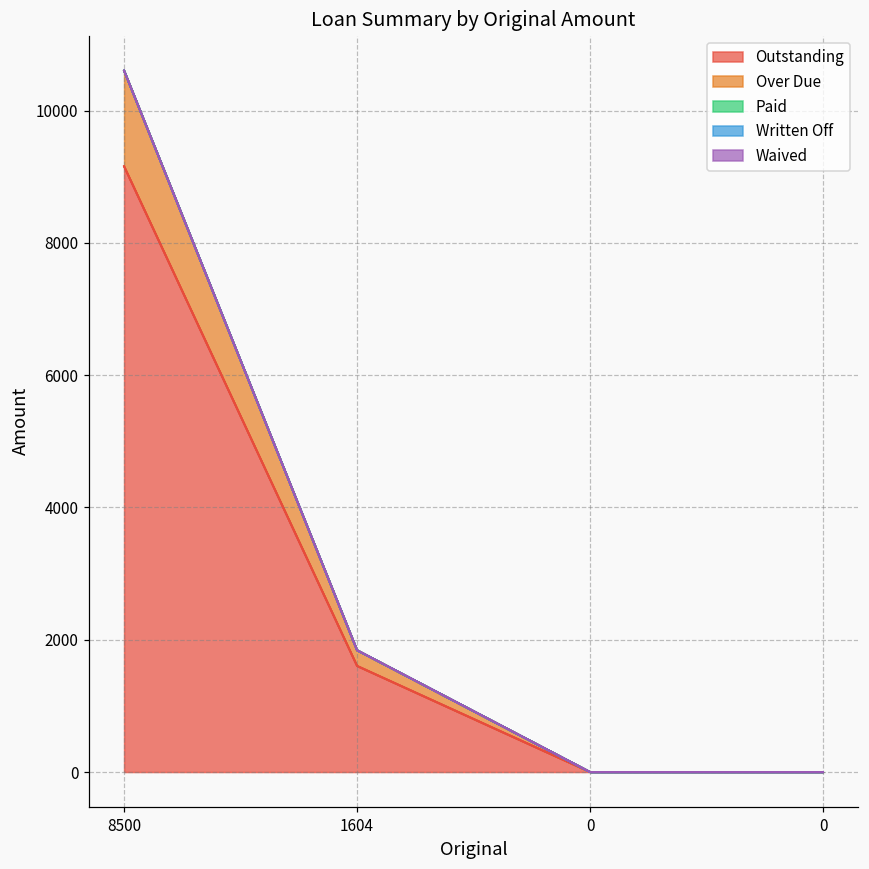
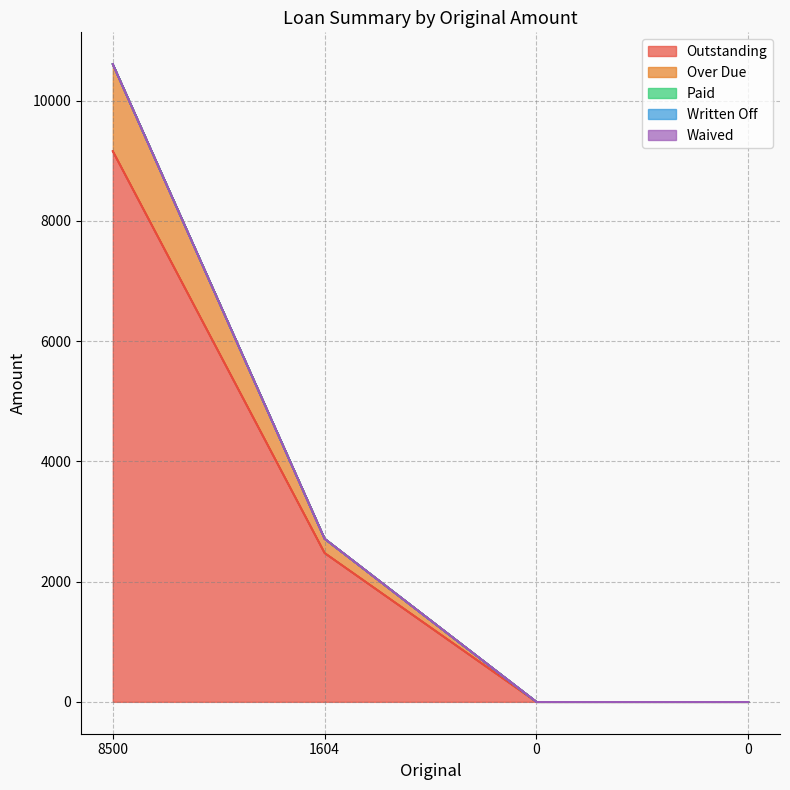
Outstanding, 1604: 1600 -> 2500
